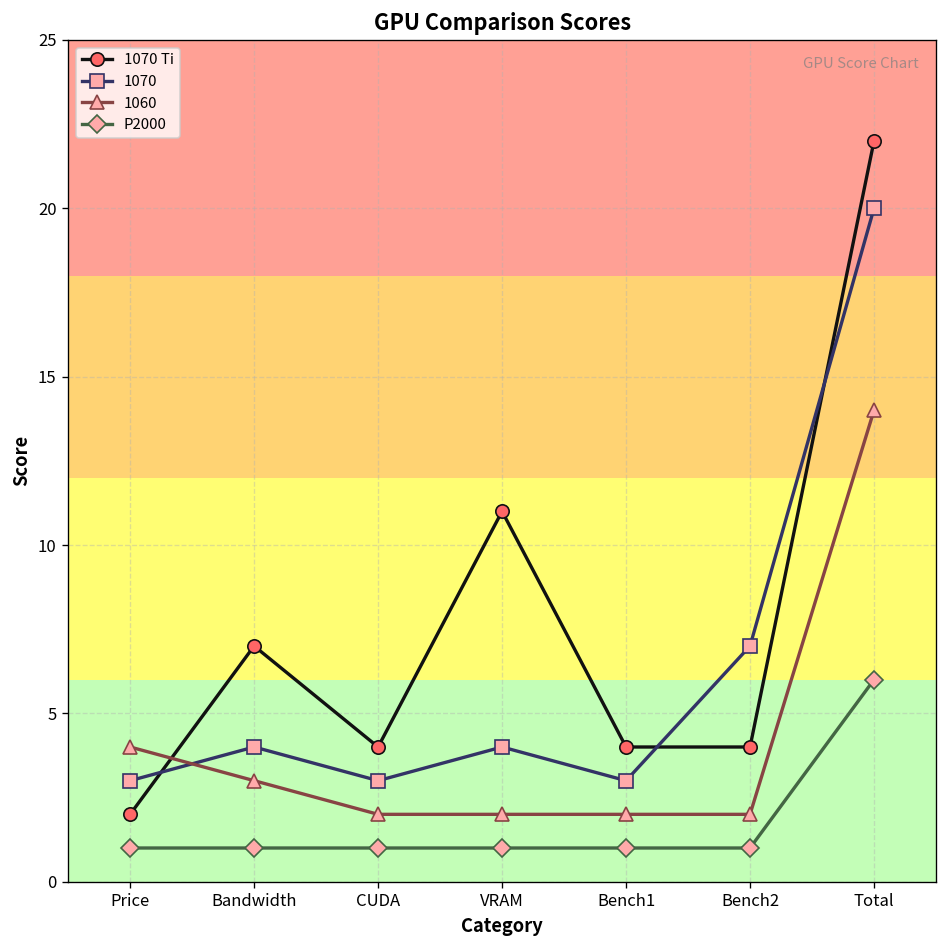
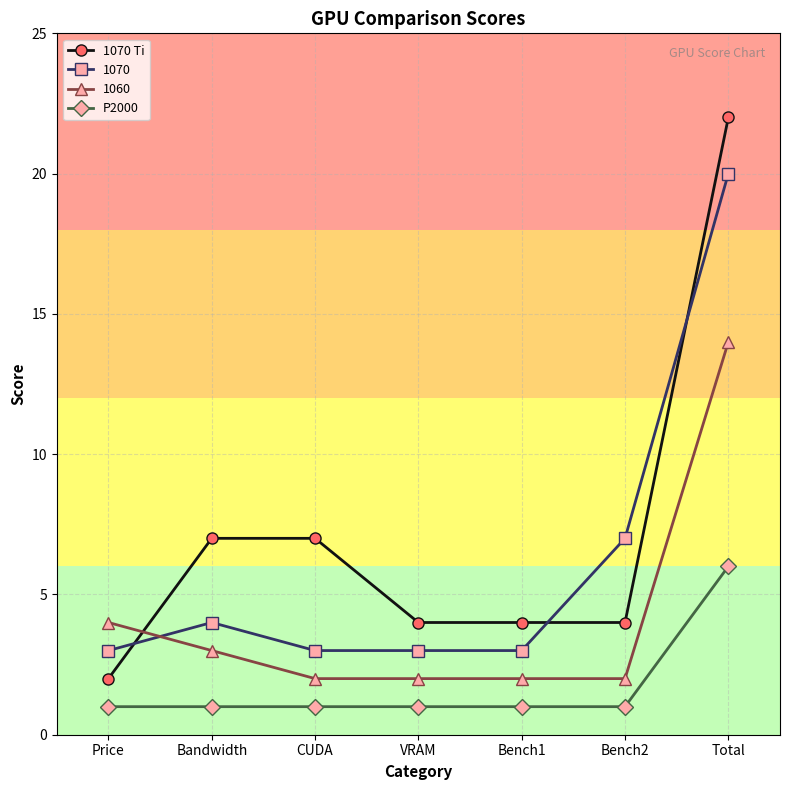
1070 Ti, CUDA: 4 -> 7
1070 Ti, VRAM: 11 -> 4
1070, VRAM: 4 -> 3
